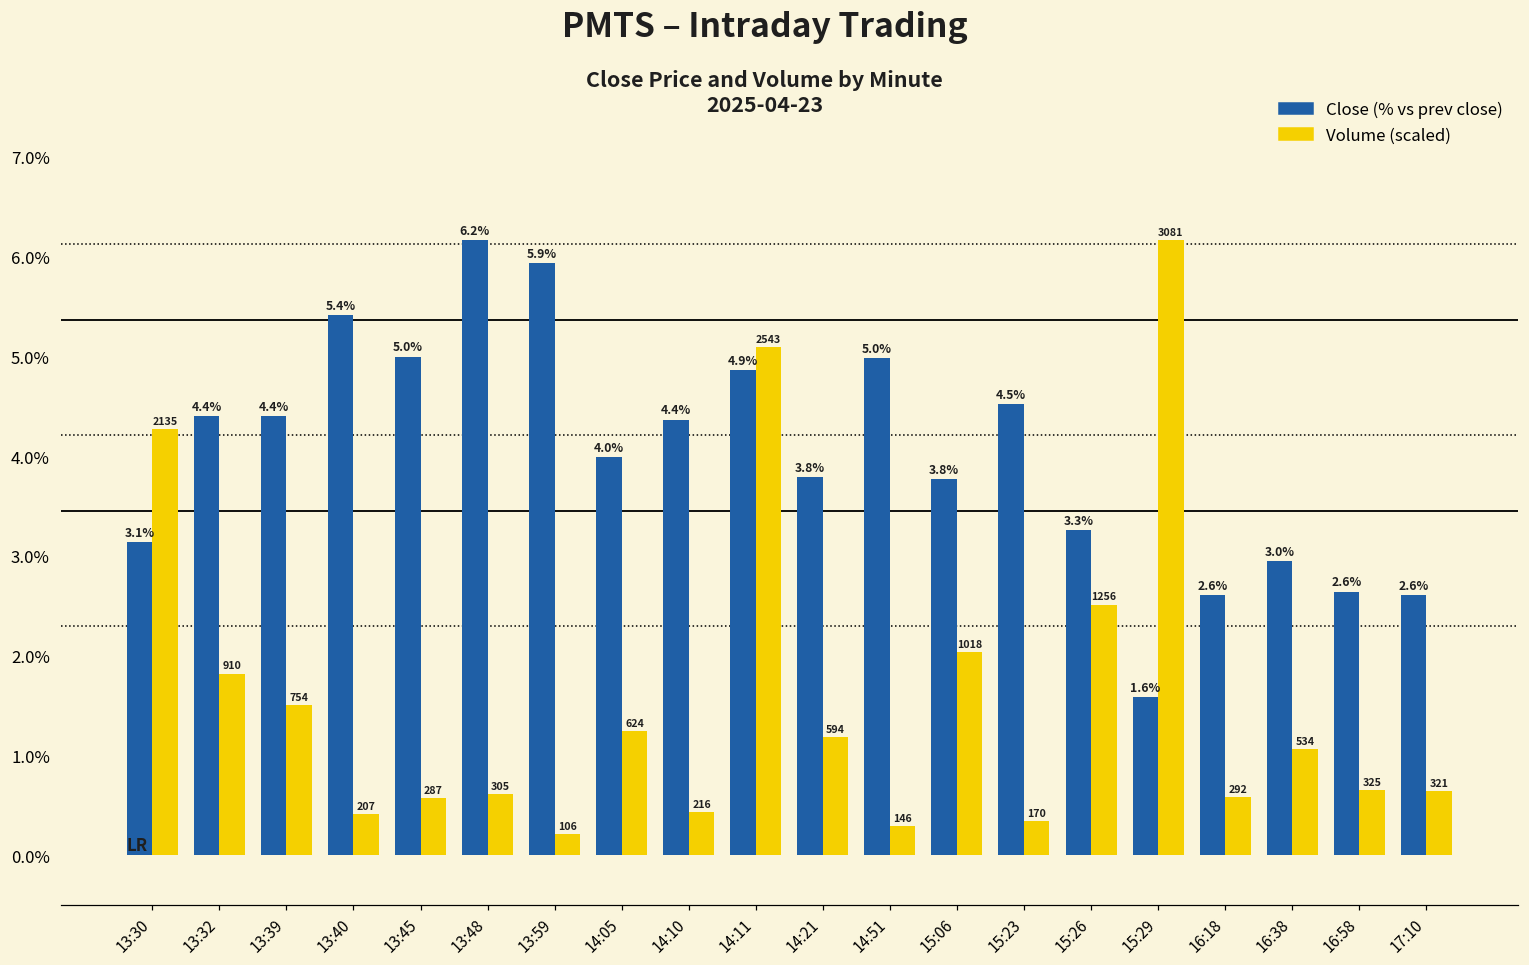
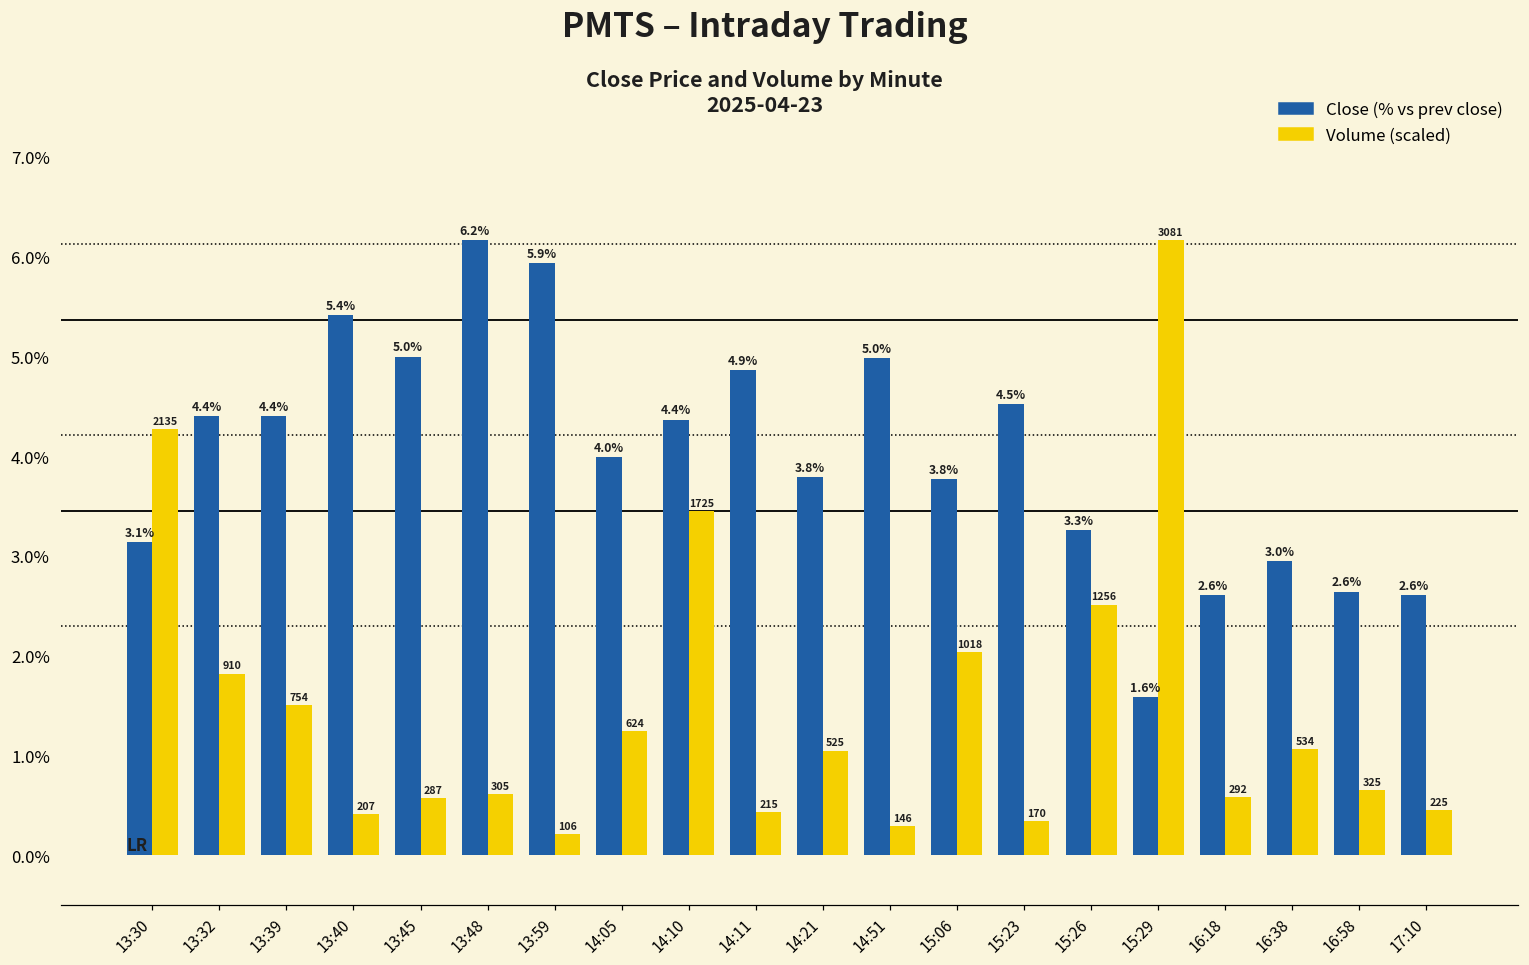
Volume (scaled), 14:10: 216 -> 1725
Volume (scaled), 14:11: 2543 -> 215
Volume (scaled), 14:21: 594 -> 525
Volume (scaled), 17:10: 321 -> 225
